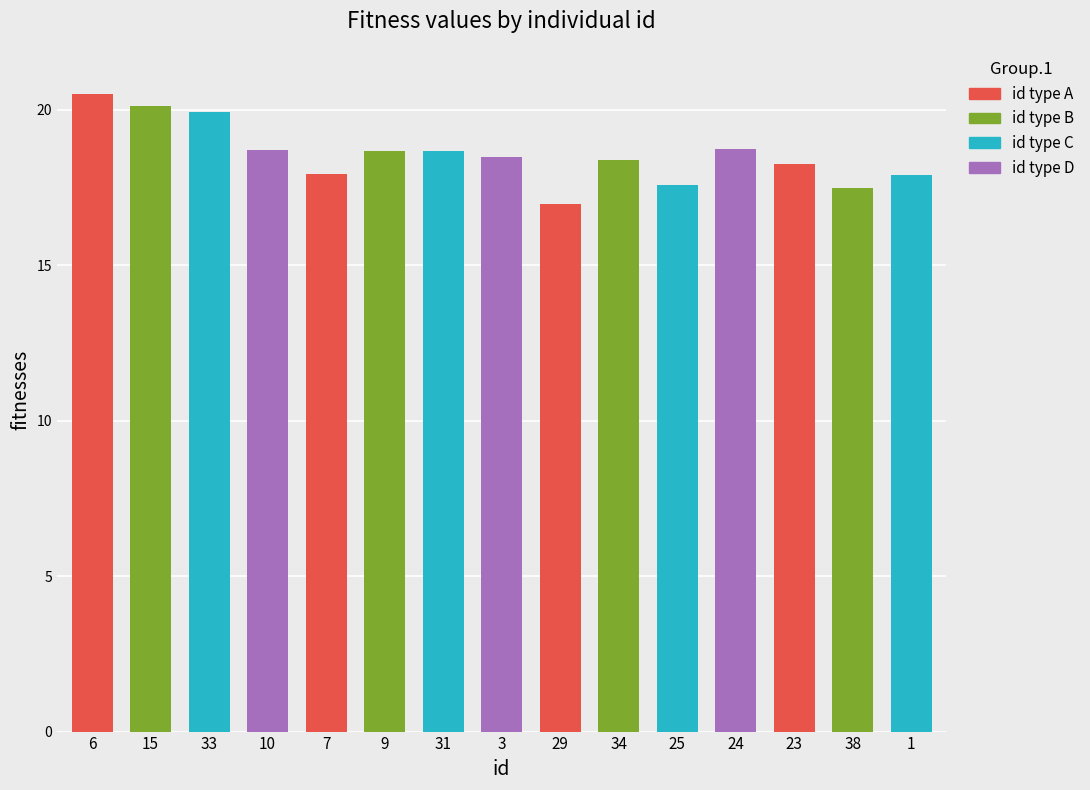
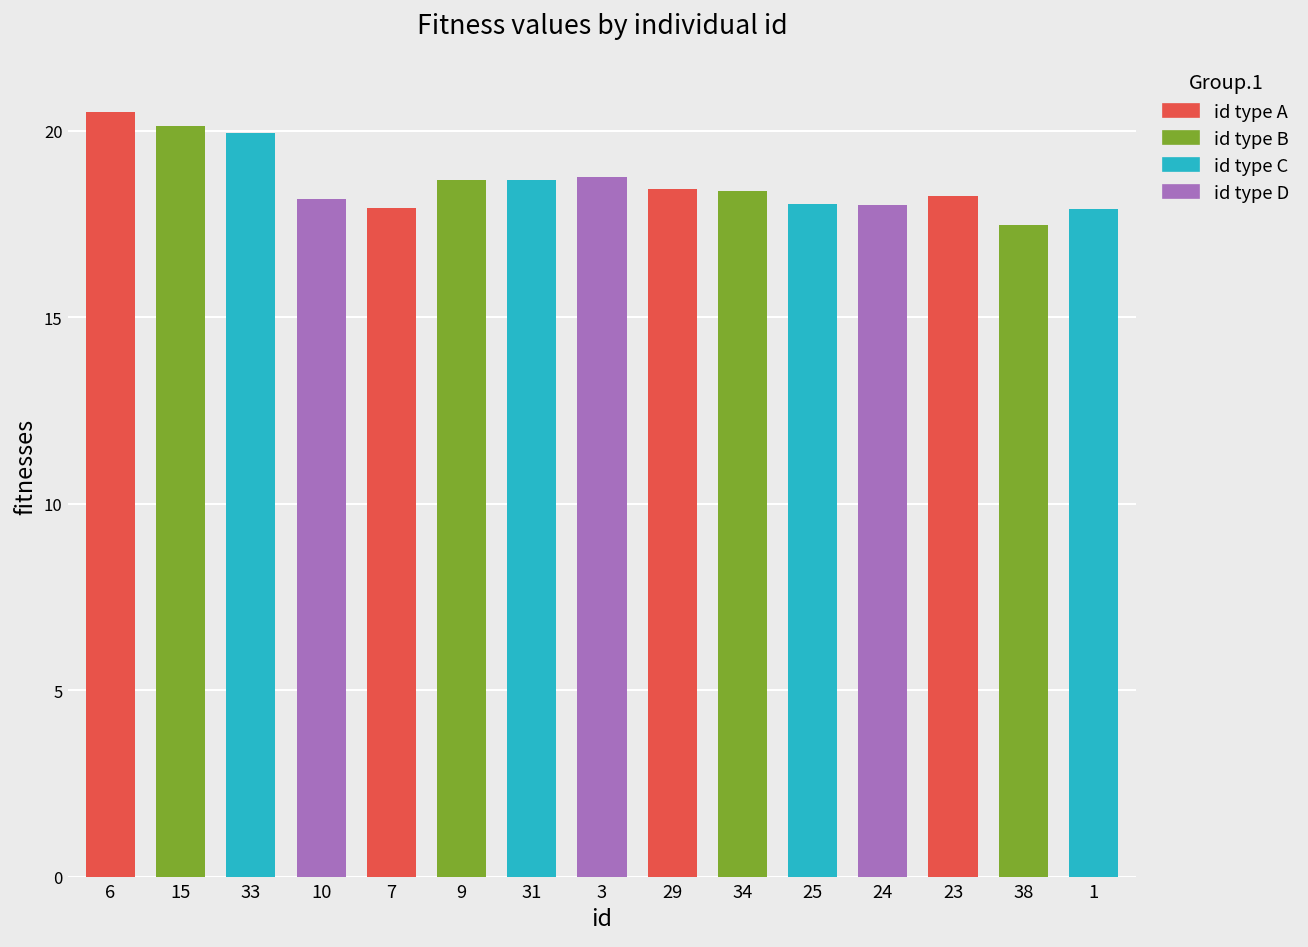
10: 18.7 -> 18.2
3: 18.5 -> 18.7
29: 17.0 -> 18.4
25: 17.6 -> 18.0
24: 18.7 -> 18.0
